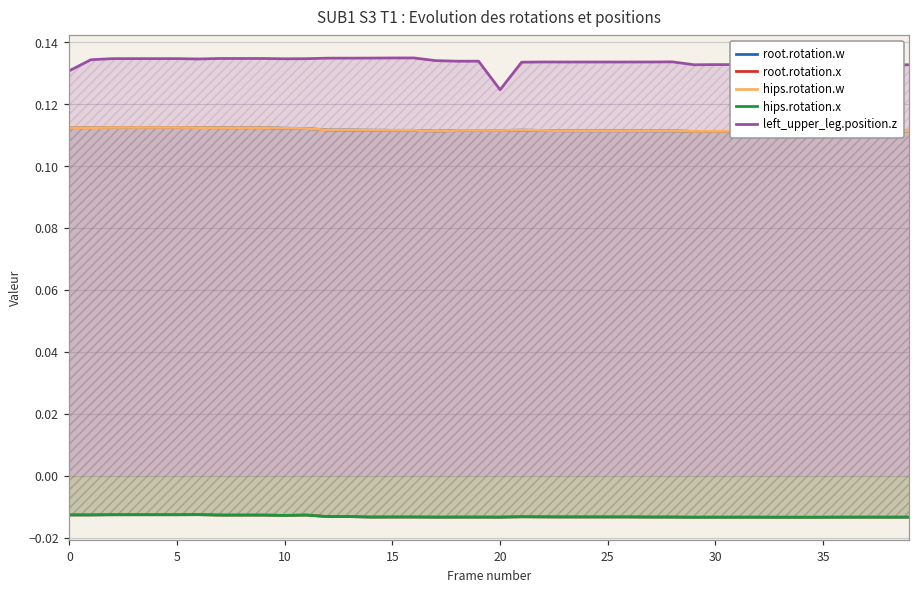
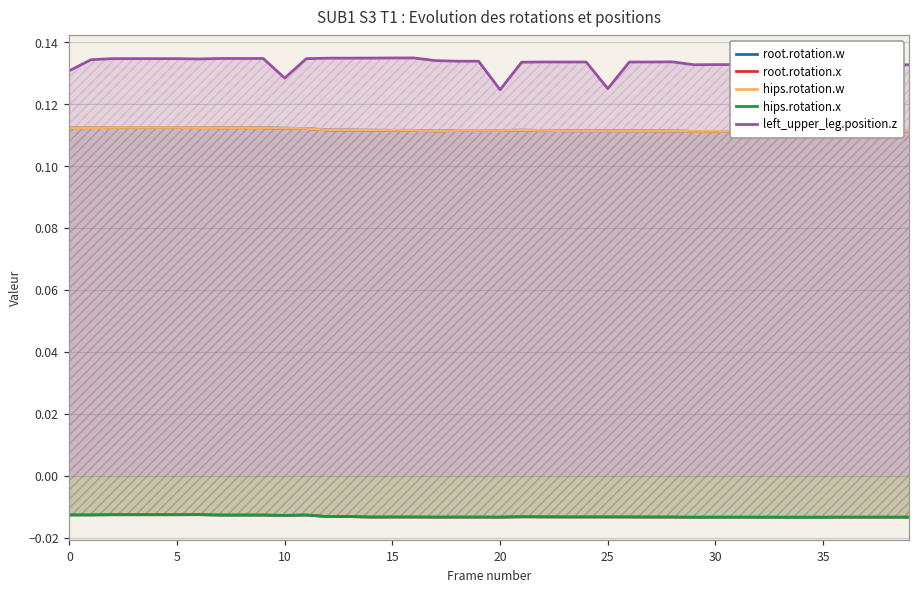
left_upper_leg.position.z, 10: 0.135 -> 0.128
left_upper_leg.position.z, 25: 0.134 -> 0.125
